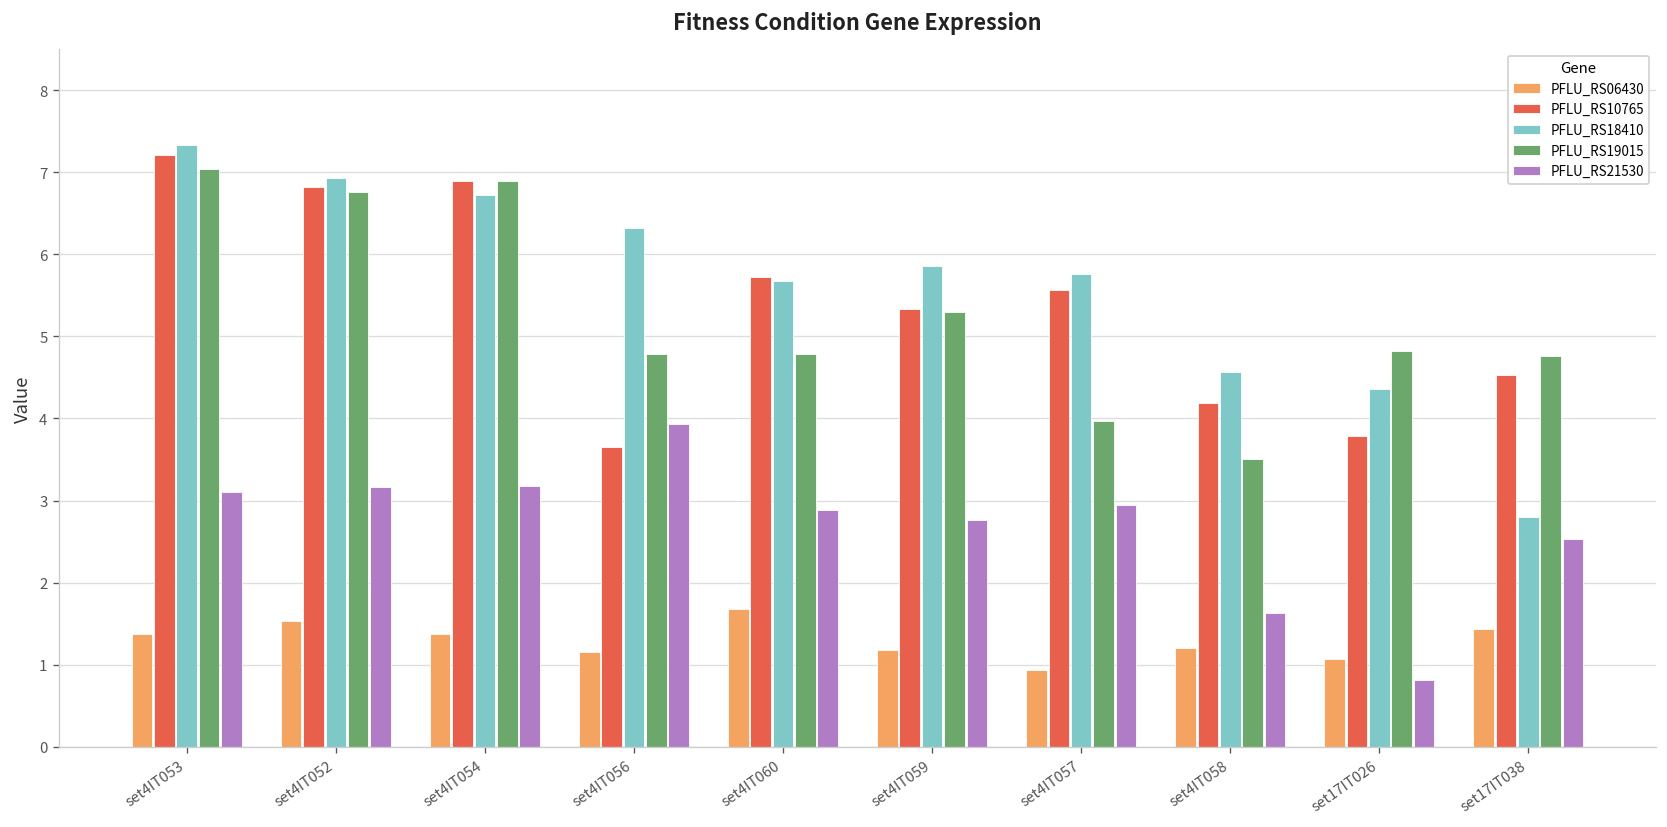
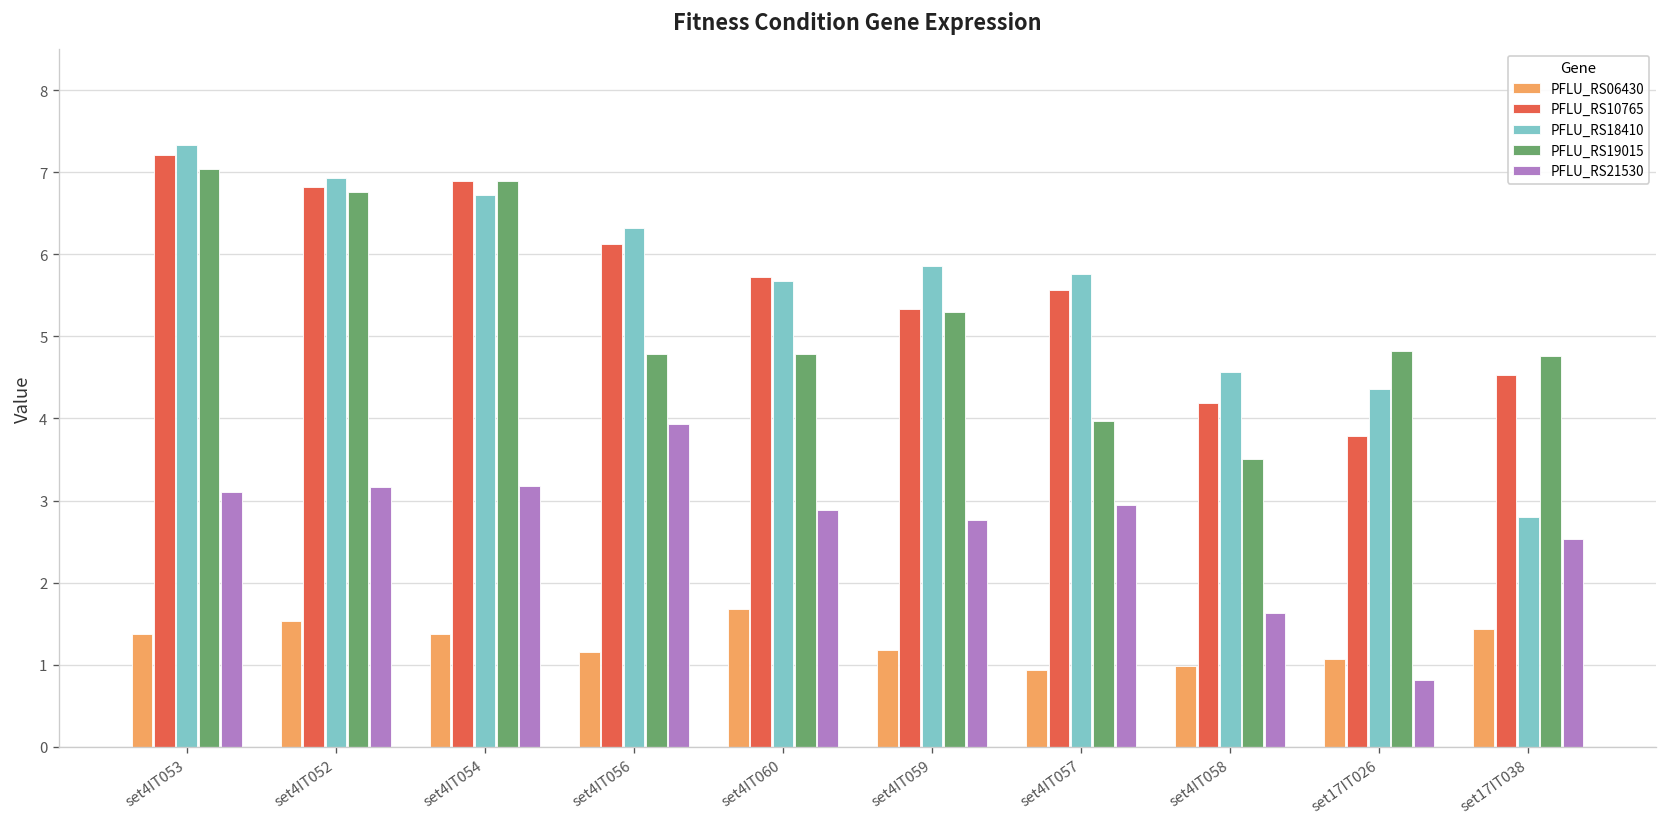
PFLU_RS10765, set4IT056: 3.7 -> 6.1
PFLU_RS06430, set4IT058: 1.2 -> 1.0
